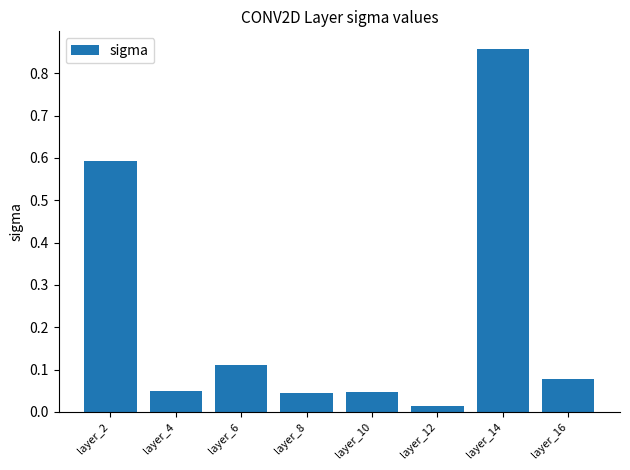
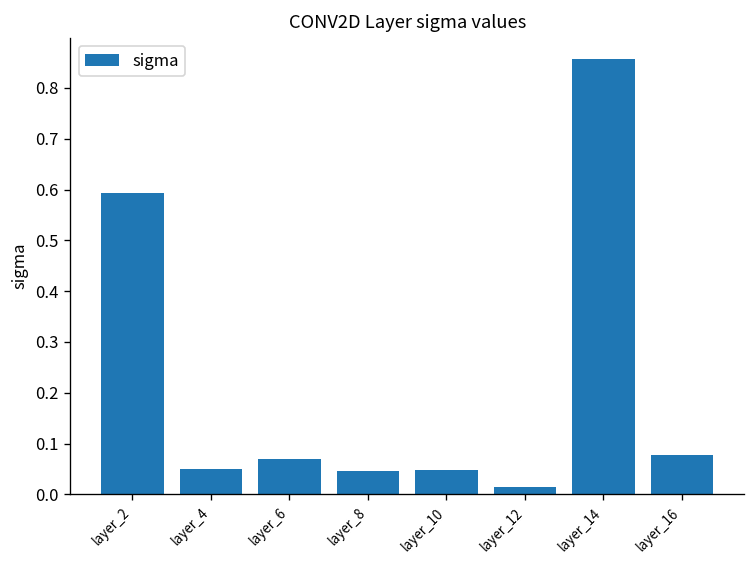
layer_6: 0.11 -> 0.07
